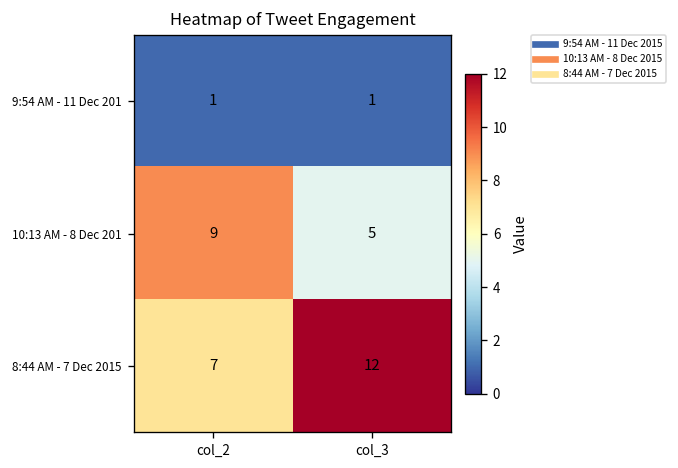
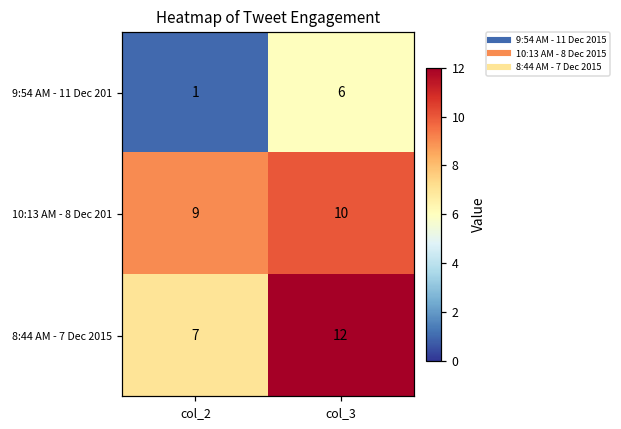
9:54 AM - 11 Dec 201, col_3: 1 -> 6
10:13 AM - 8 Dec 201, col_3: 5 -> 10
